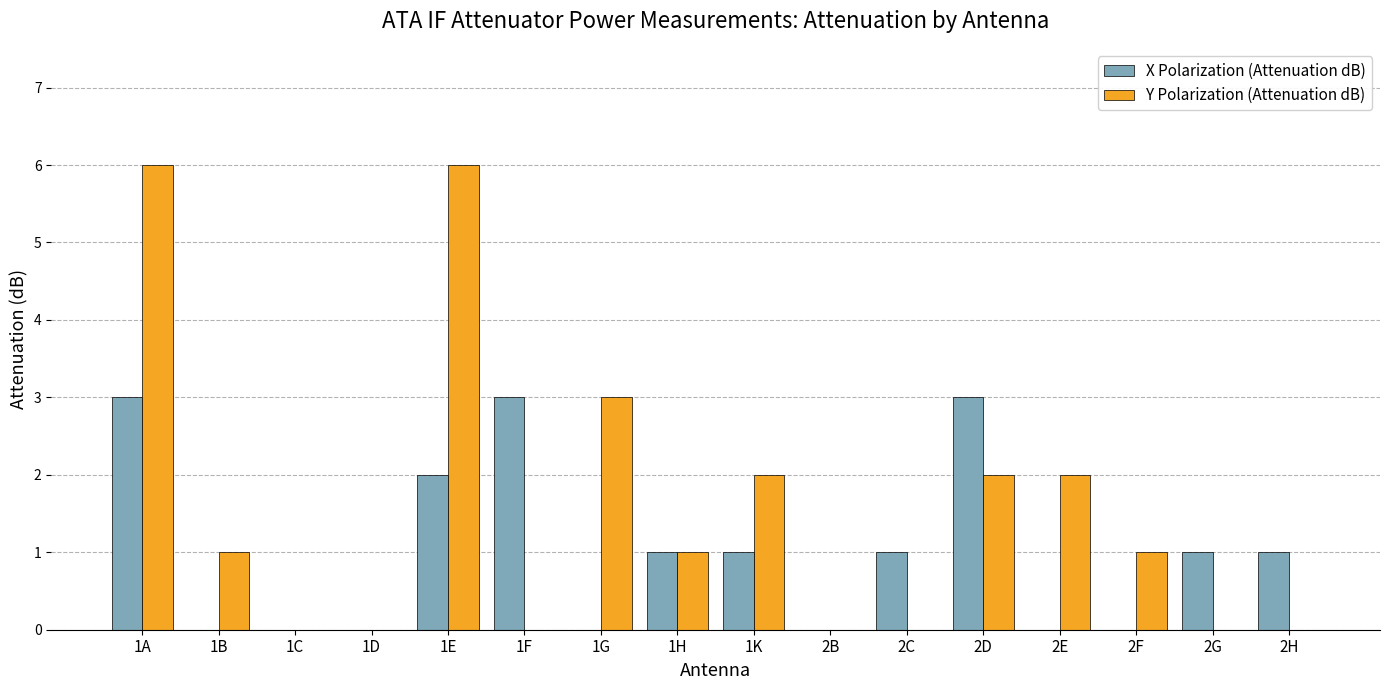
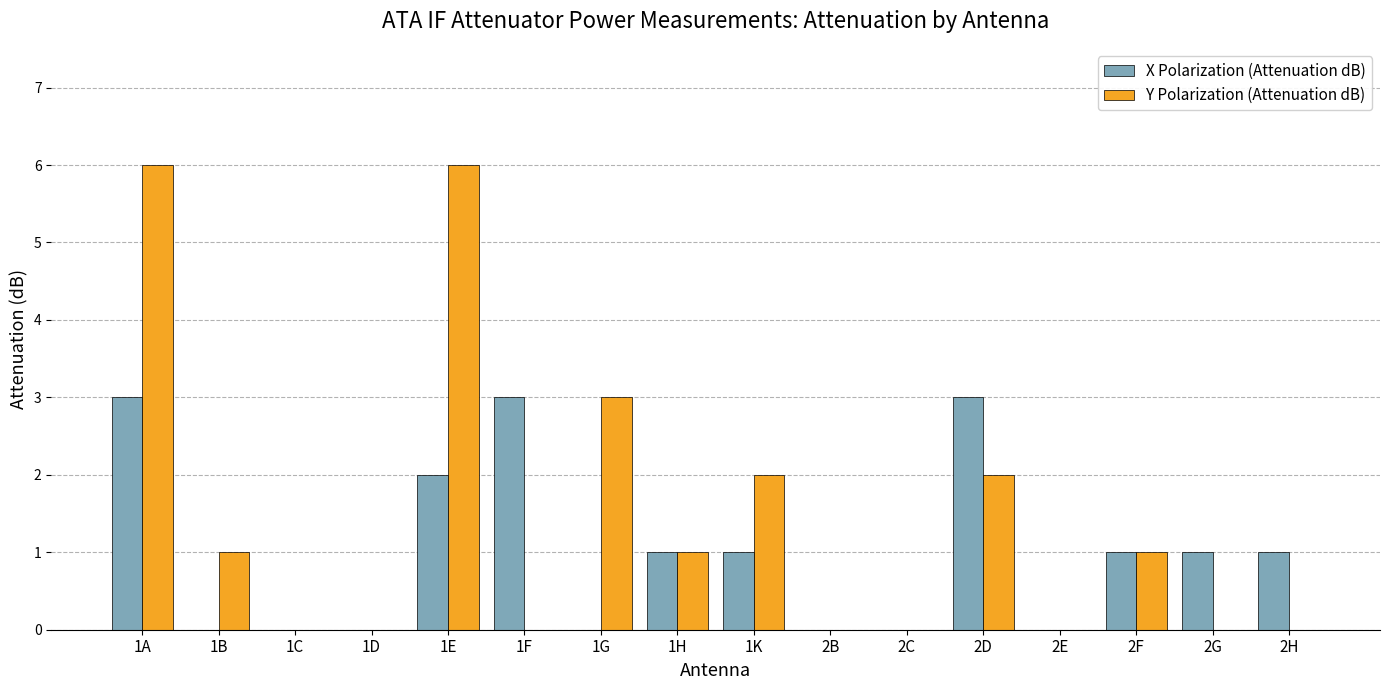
X Polarization (Attenuation dB), 2C: 1 -> 0
Y Polarization (Attenuation dB), 2E: 2 -> 0
X Polarization (Attenuation dB), 2F: 0 -> 1
